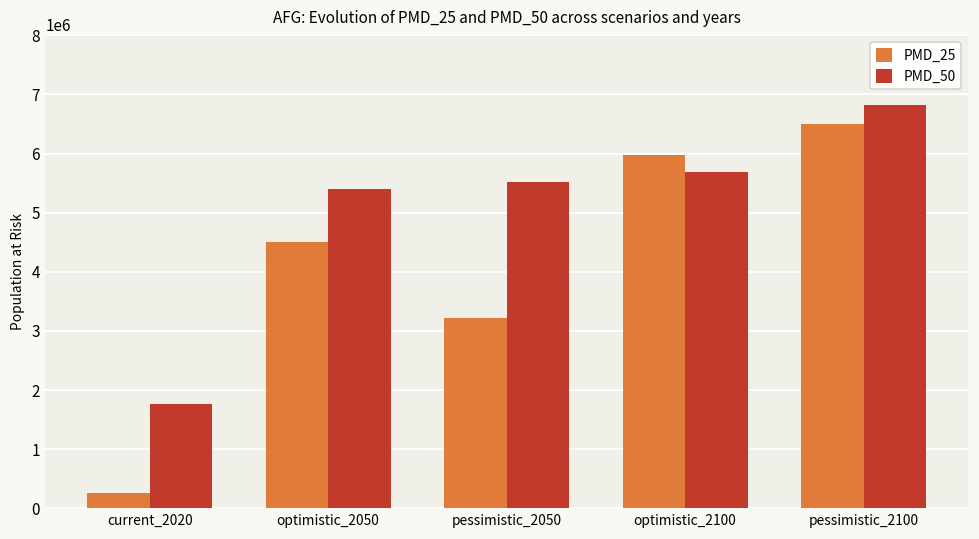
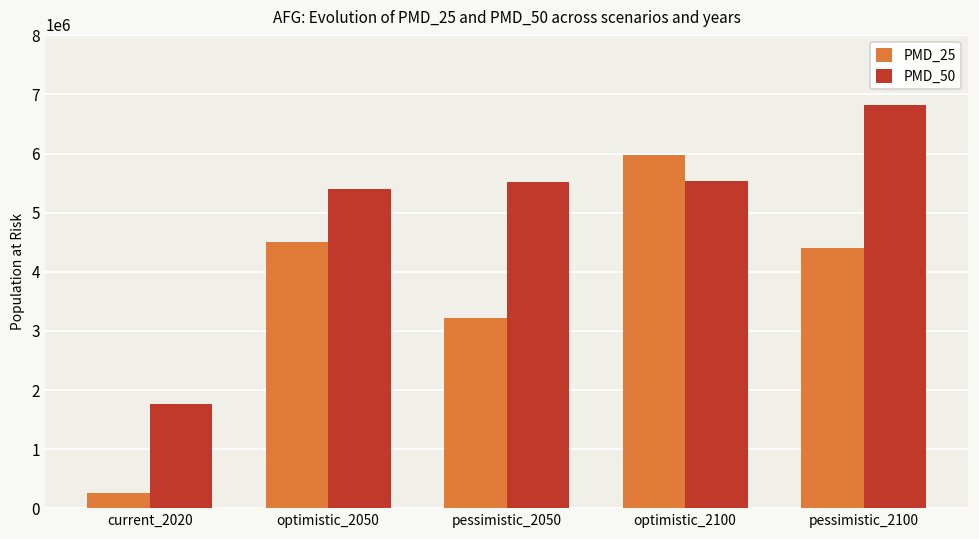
PMD_50, optimistic_2100: 5700000 -> 5500000
PMD_25, pessimistic_2100: 6500000 -> 4400000
